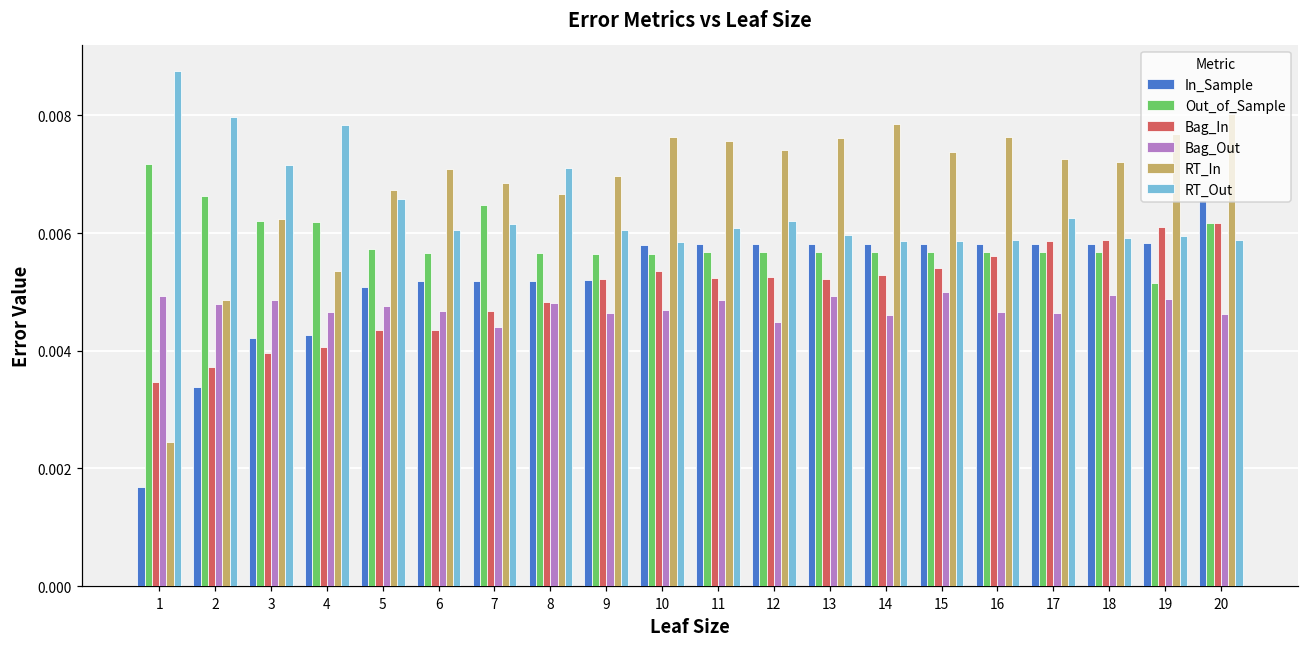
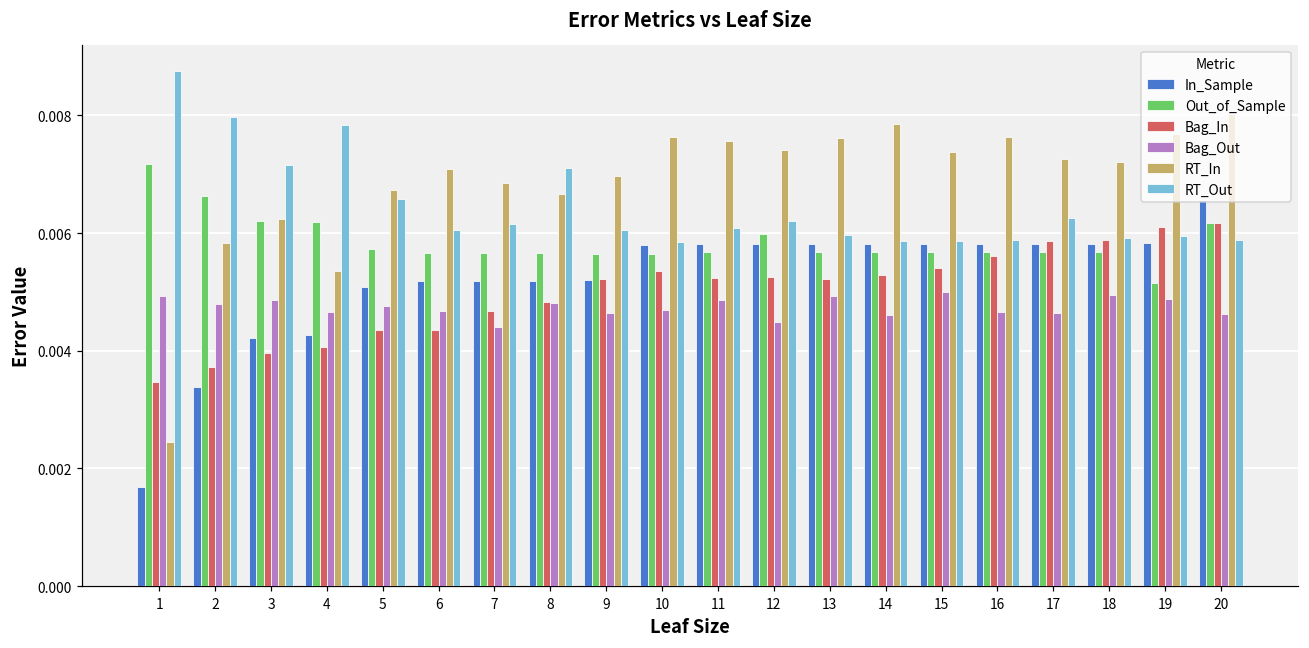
RT_In, 2: 0.0049 -> 0.0058
Out_of_Sample, 7: 0.0065 -> 0.0057
Out_of_Sample, 12: 0.0057 -> 0.0060
